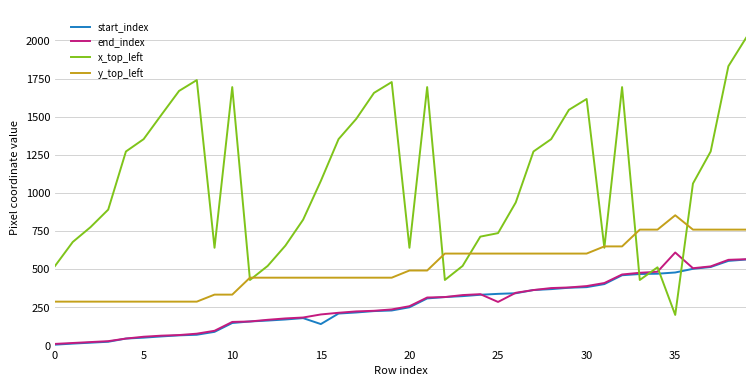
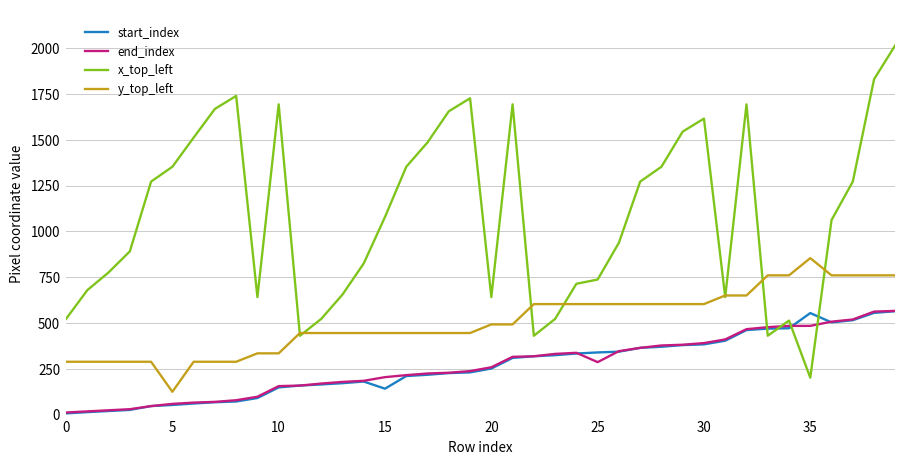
y_top_left, 5: 290 -> 120
start_index, 35: 480 -> 550
end_index, 35: 610 -> 480
